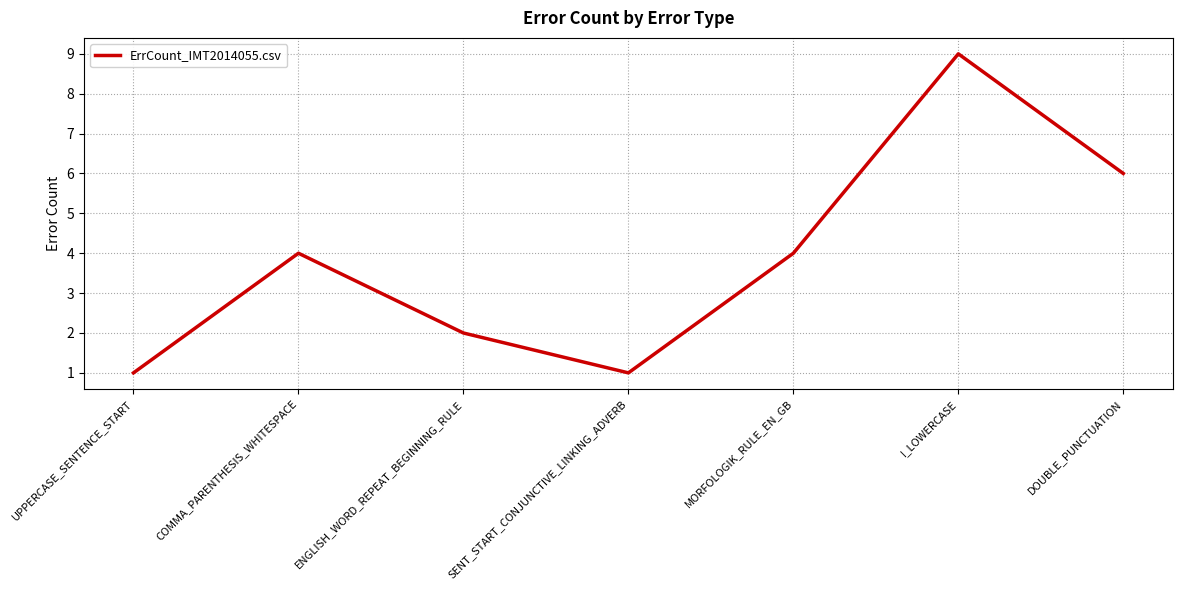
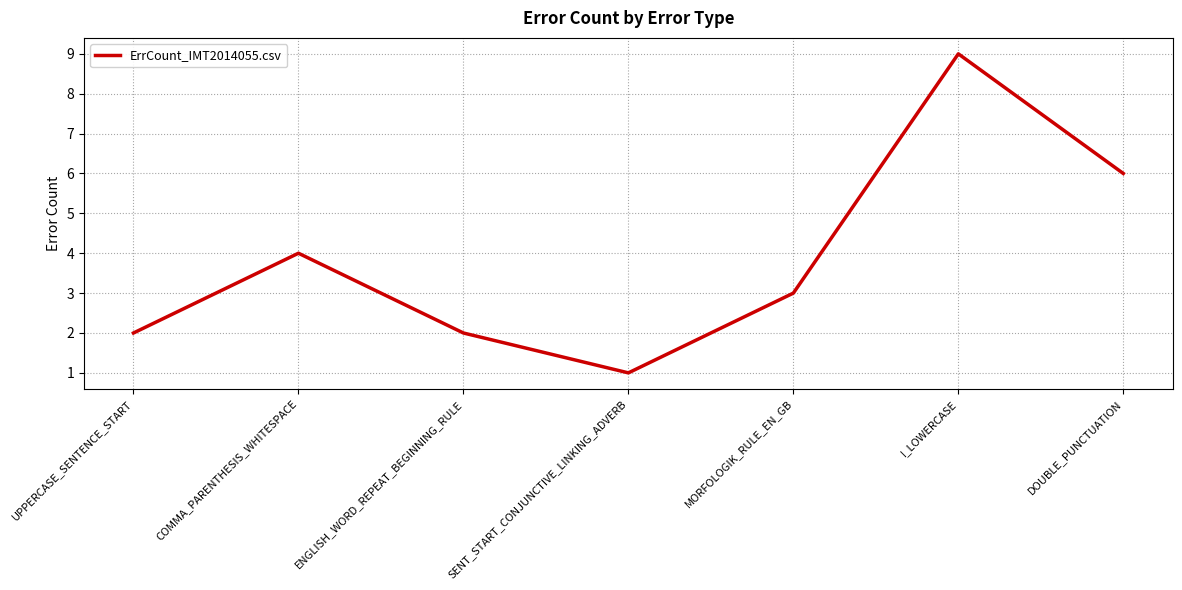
UPPERCASE_SENTENCE_START: 1 -> 2
MORFOLOGIK_RULE_EN_GB: 4 -> 3
